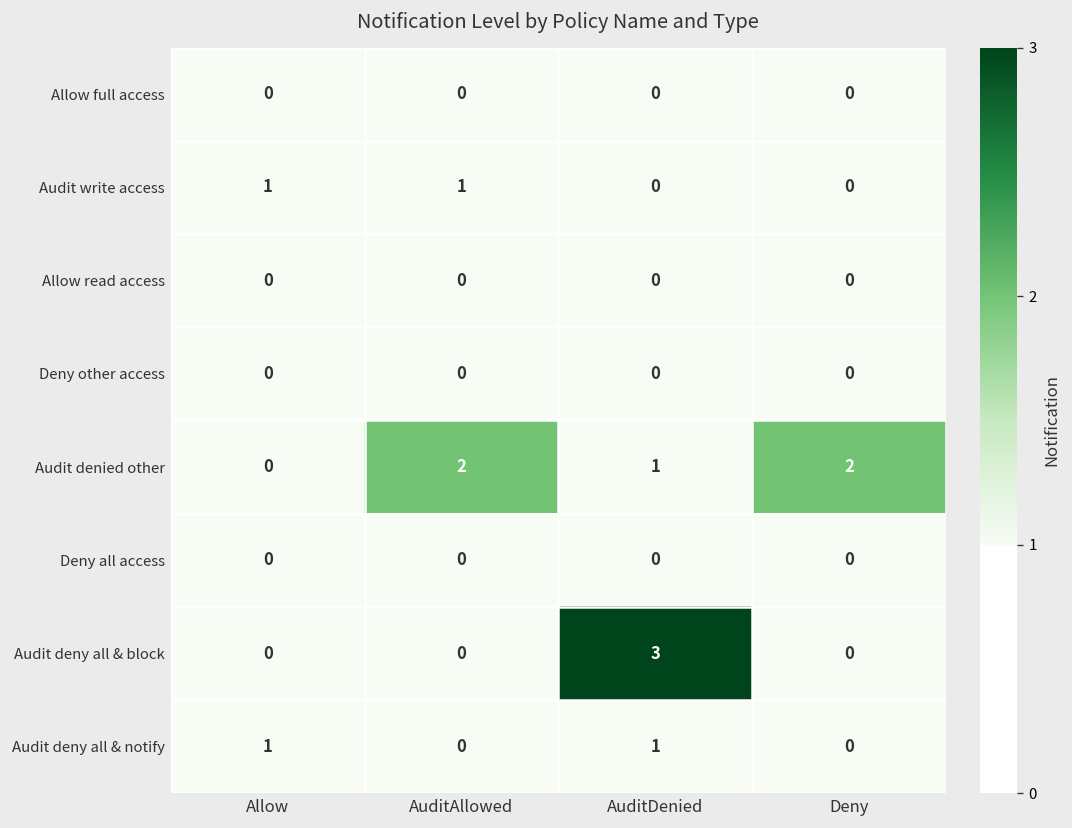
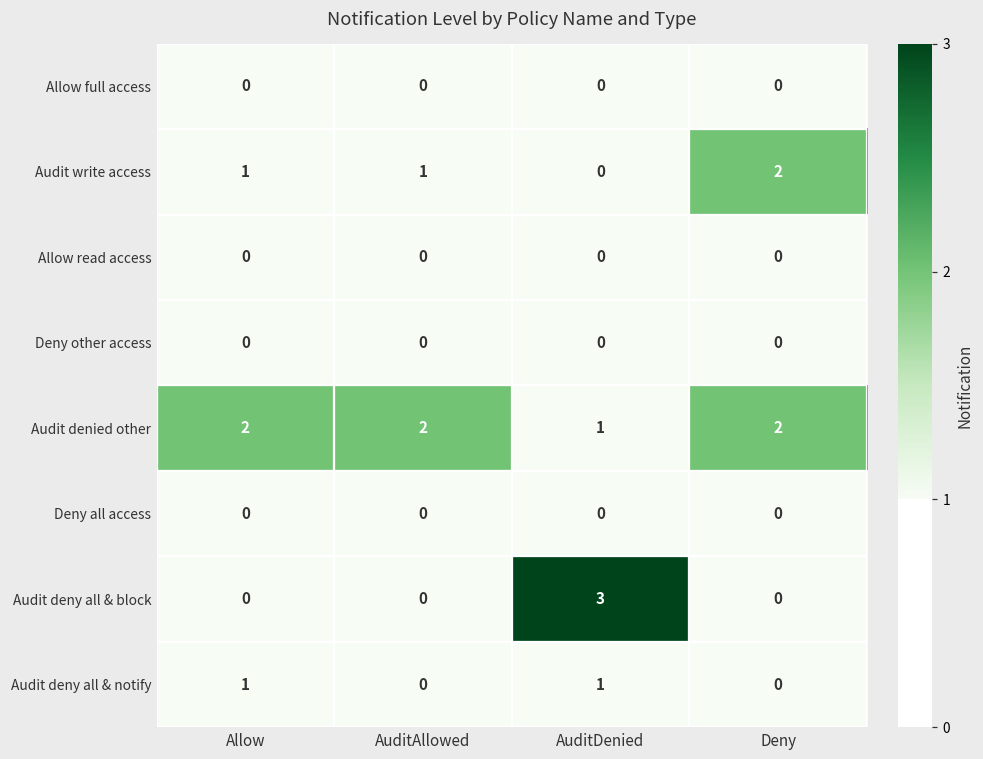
Audit write access, Deny: 0 -> 2
Audit denied other, Allow: 0 -> 2
